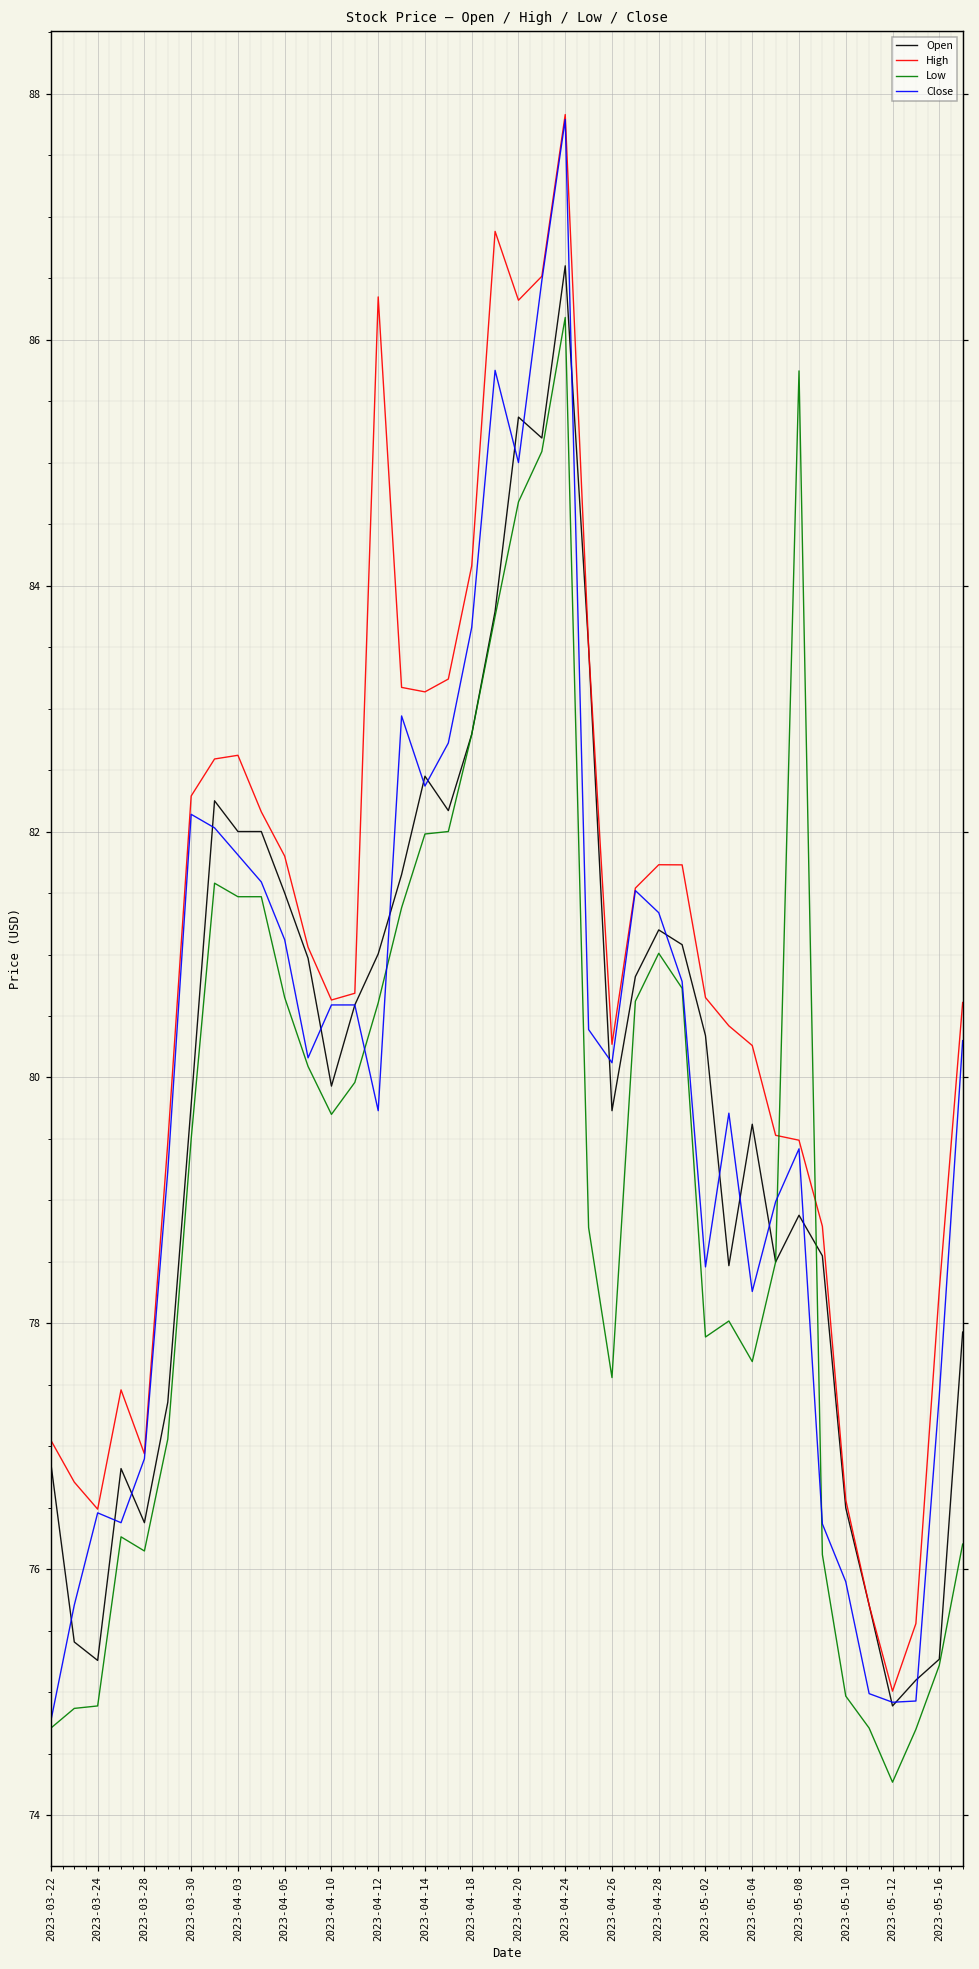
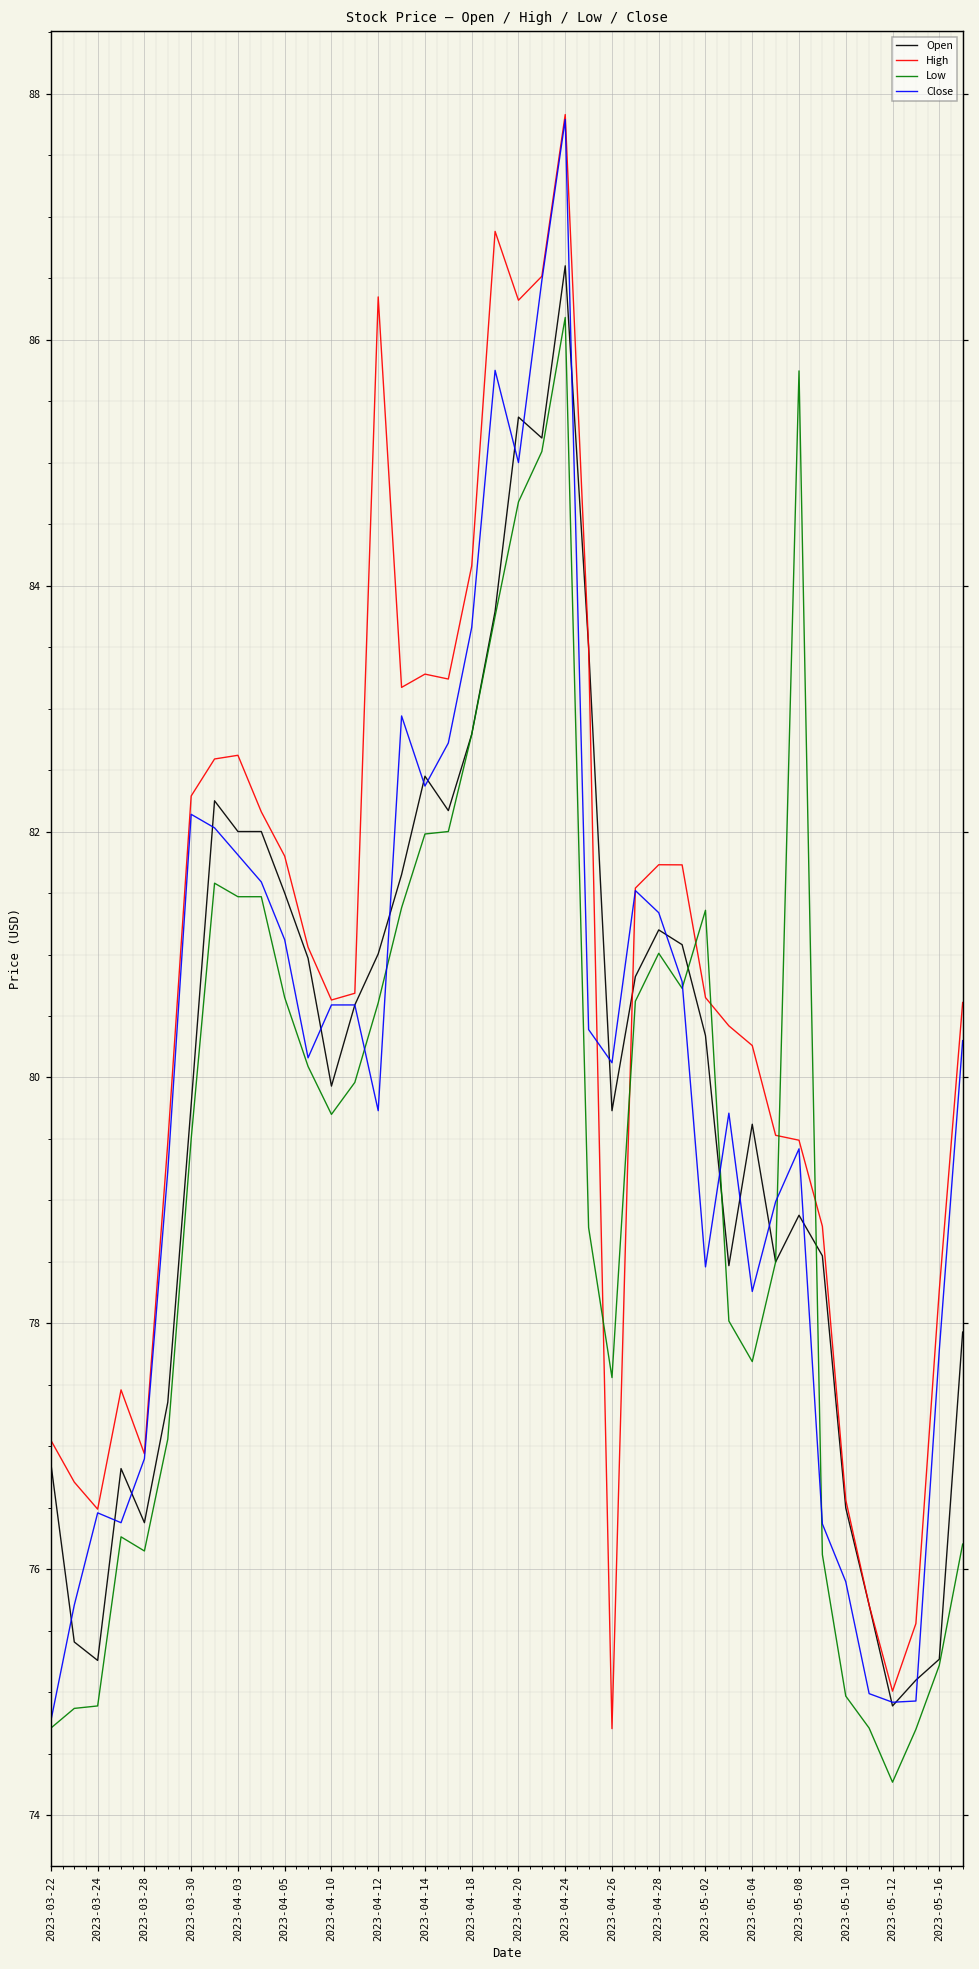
High, 2023-04-14: 83.14 -> 83.28
High, 2023-04-26: 80.27 -> 74.71
Low, 2023-05-02: 77.89 -> 81.36
Close, 2023-05-16: 77.41 -> 77.78
